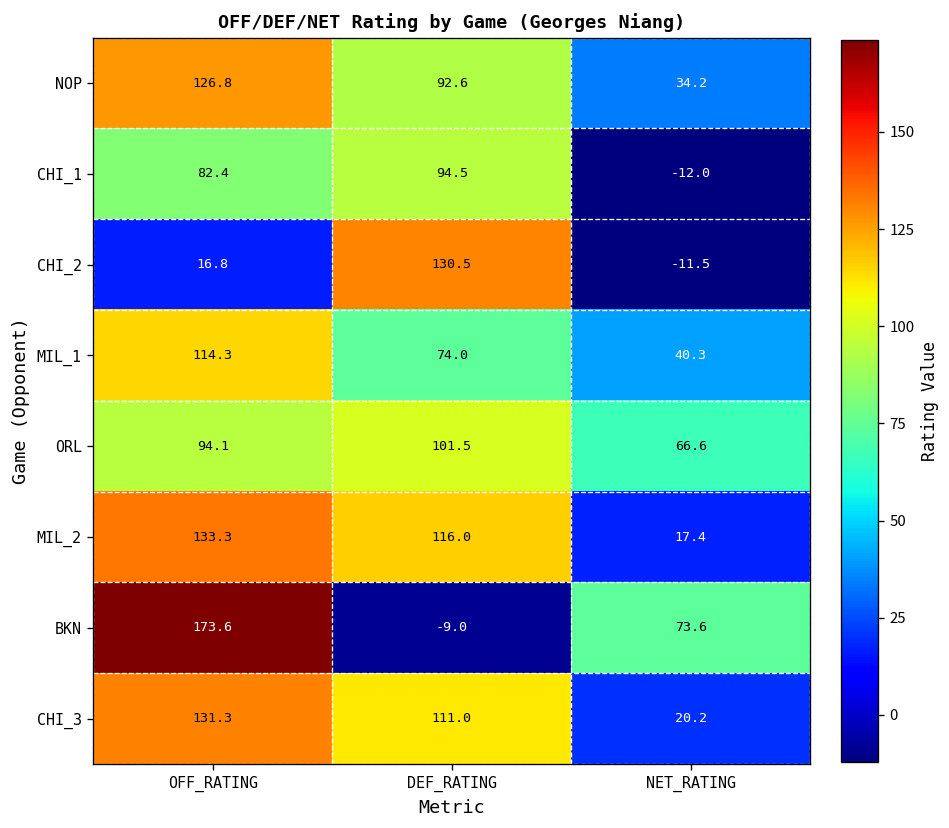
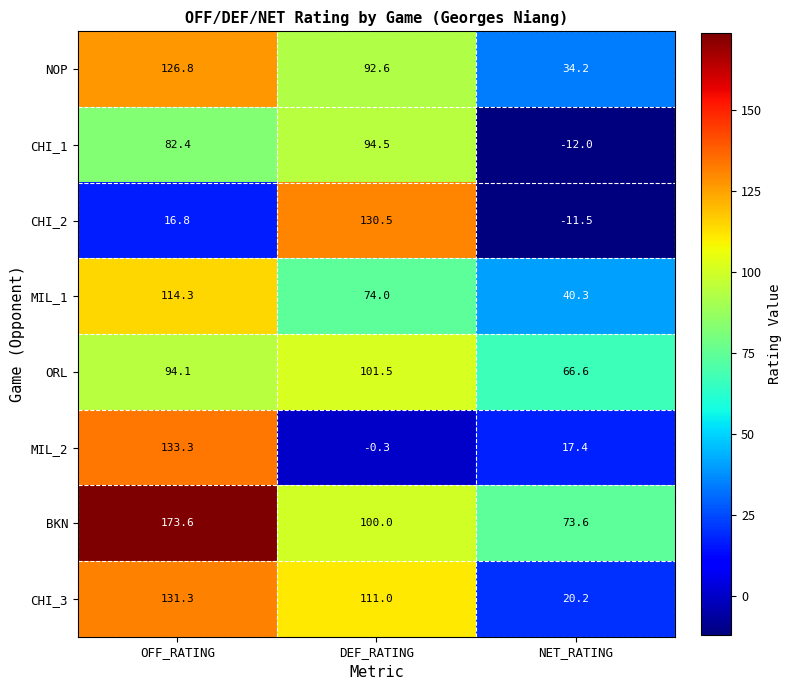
MIL_2, DEF_RATING: 116.0 -> -0.3
BKN, DEF_RATING: -9.0 -> 100.0
